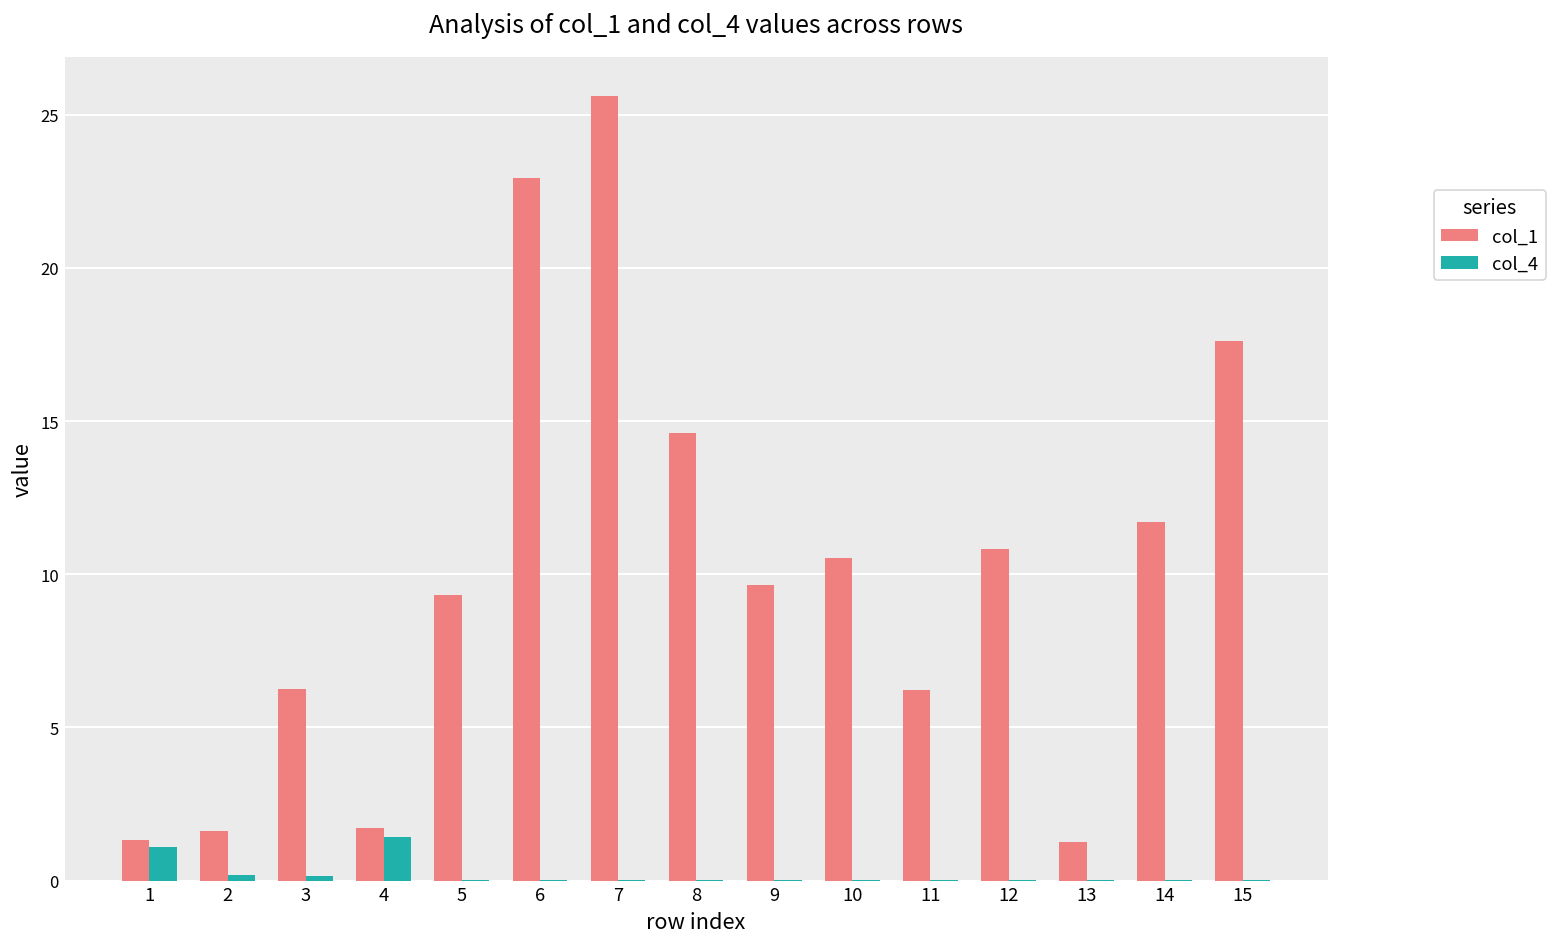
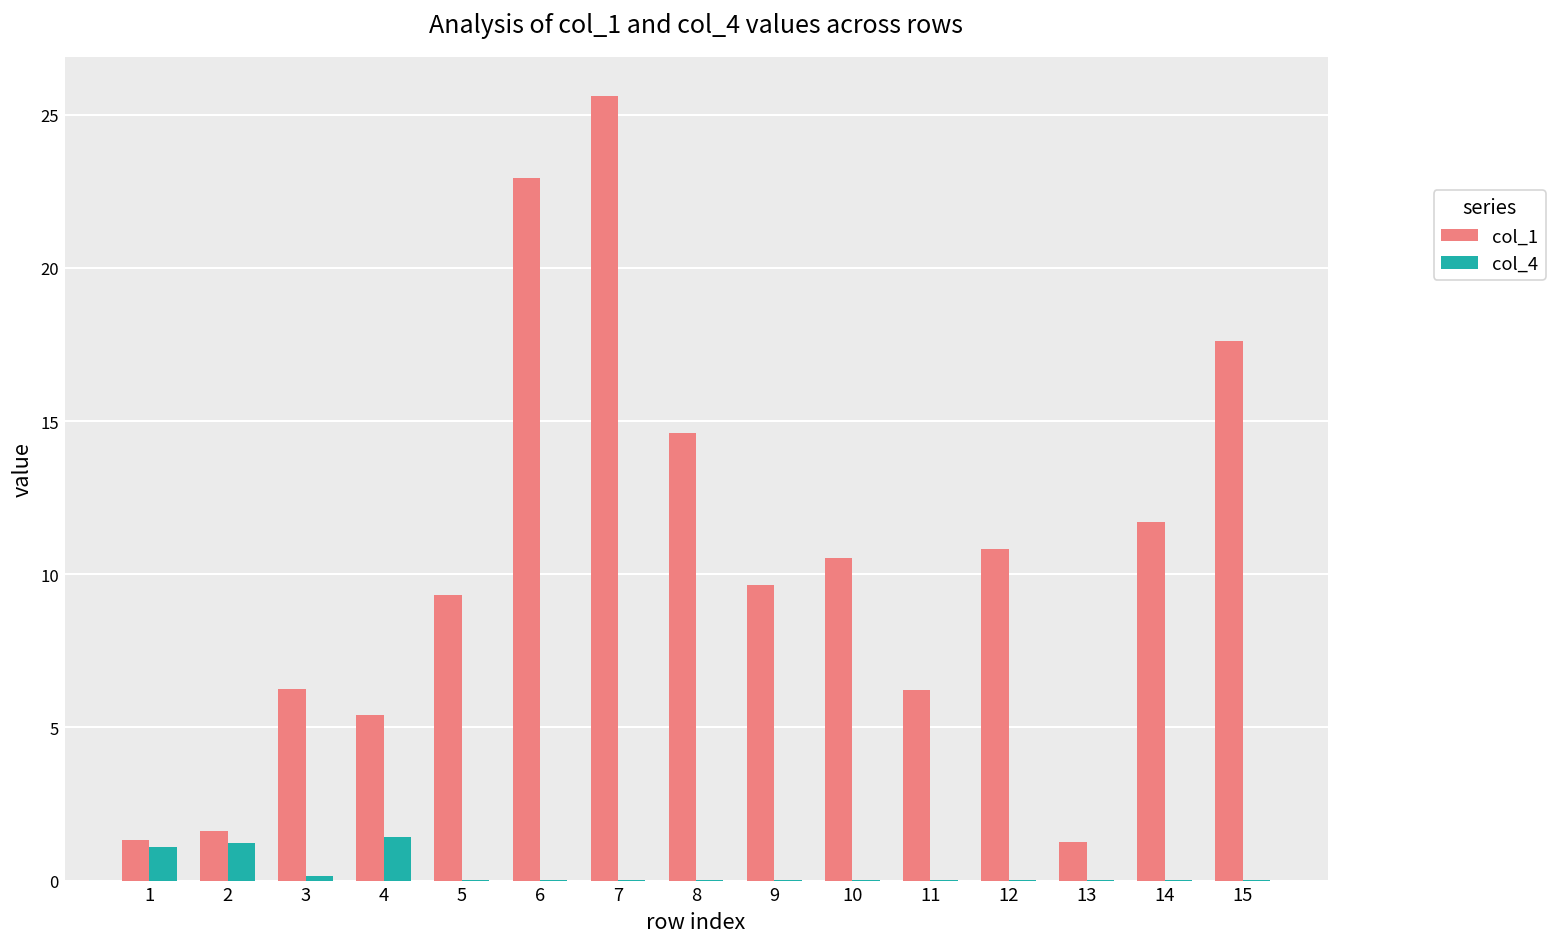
col_4, 2: 0.2 -> 1.2
col_1, 4: 1.7 -> 5.4
